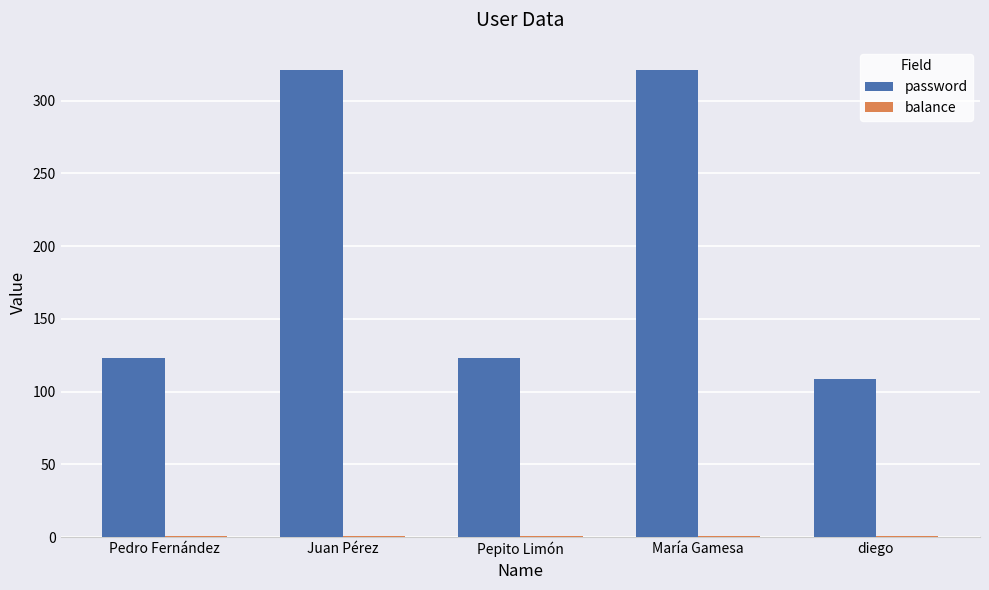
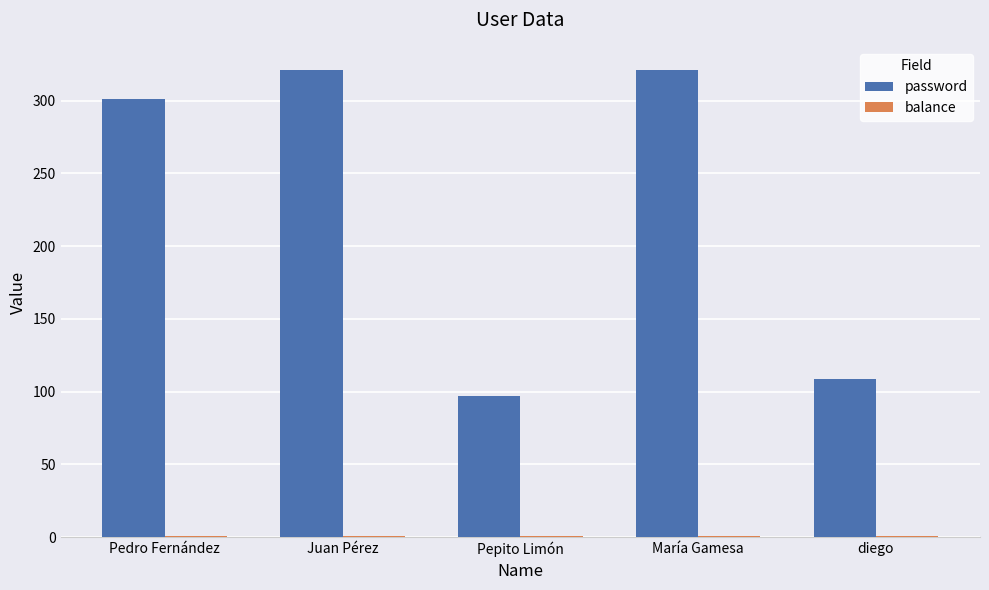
password, Pedro Fernández: 123 -> 301
password, Pepito Limón: 123 -> 97
